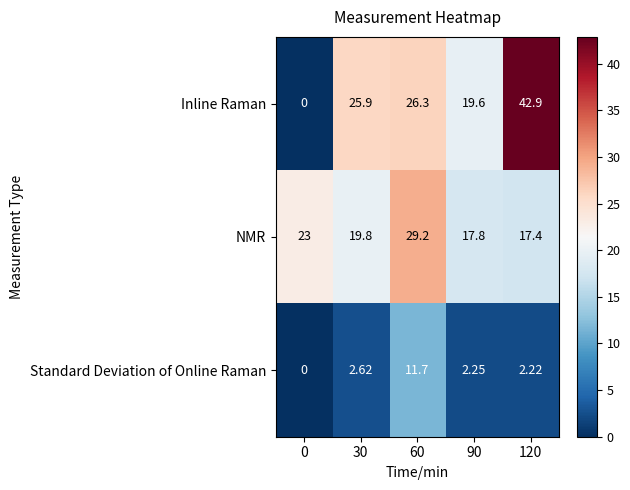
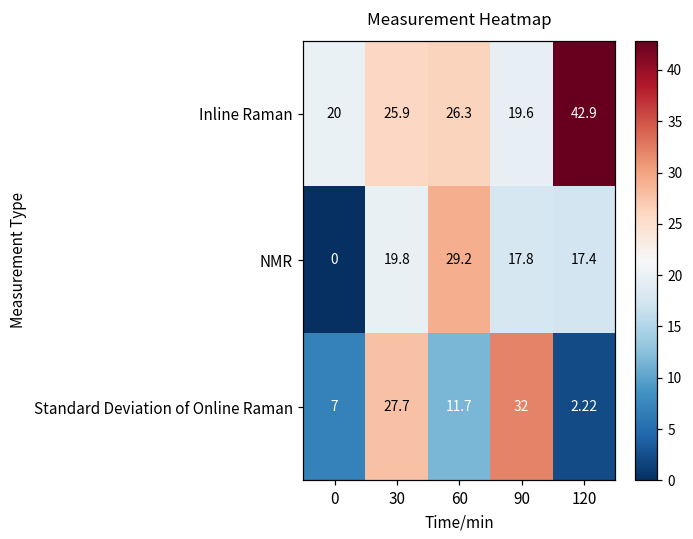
Inline Raman, 0: 0 -> 20
NMR, 0: 23 -> 0
Standard Deviation of Online Raman, 0: 0 -> 7
Standard Deviation of Online Raman, 30: 2.62 -> 27.7
Standard Deviation of Online Raman, 90: 2.25 -> 32
